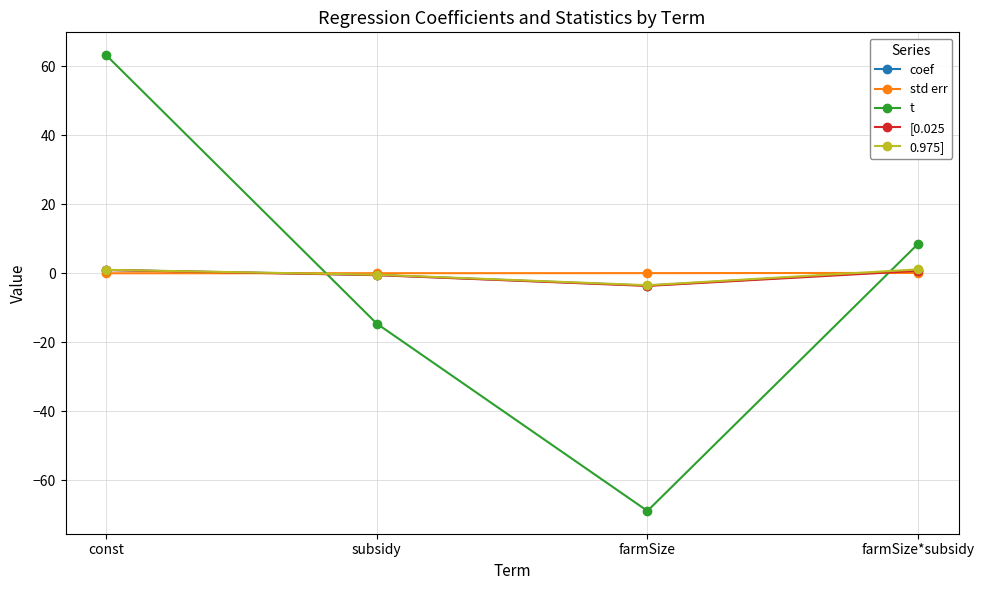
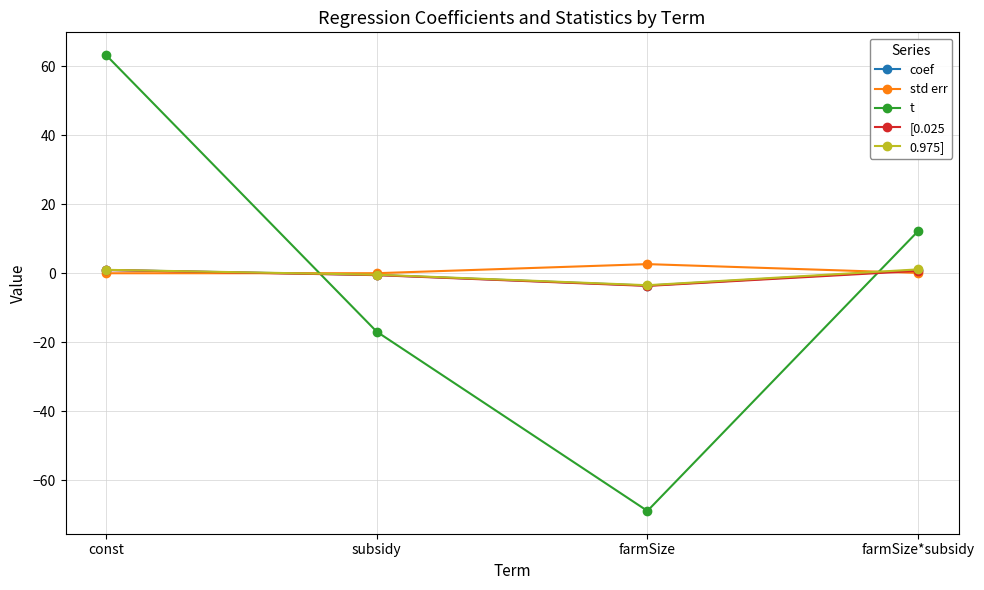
t, subsidy: -15 -> -17
std err, farmSize: 0 -> 3
t, farmSize*subsidy: 9 -> 12
